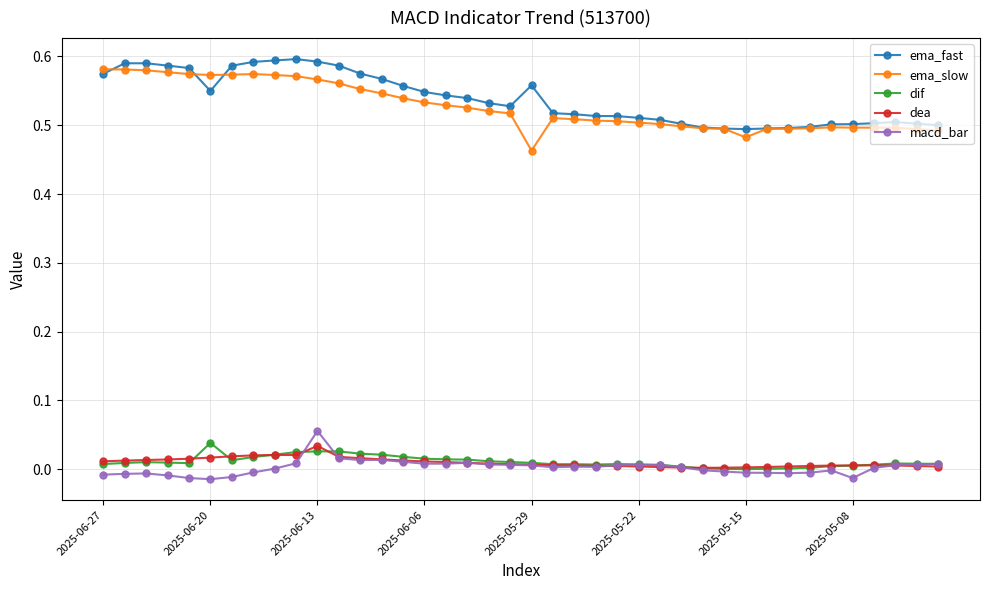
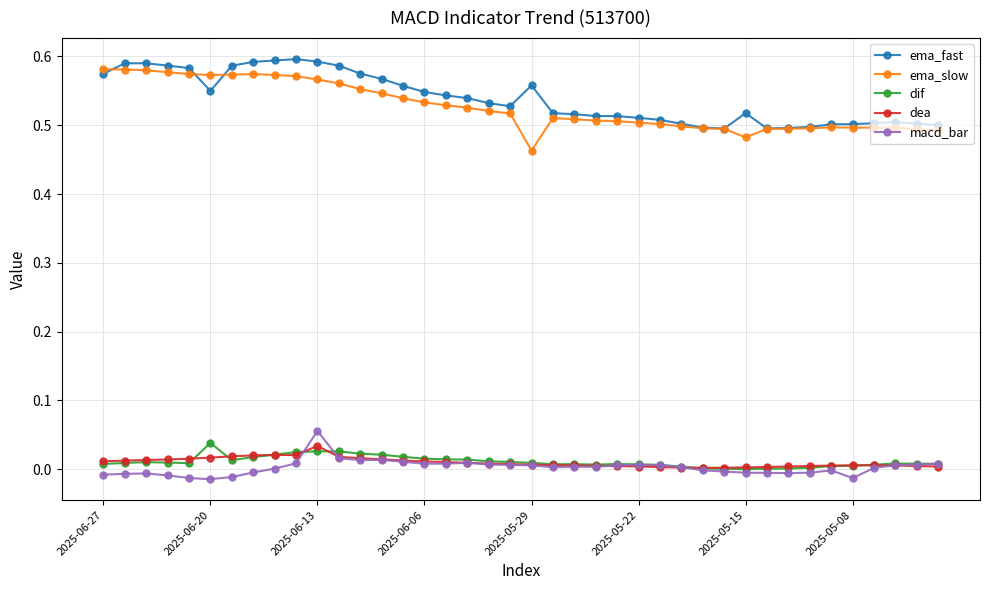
ema_fast, 2025-05-15: 0.49 -> 0.52
